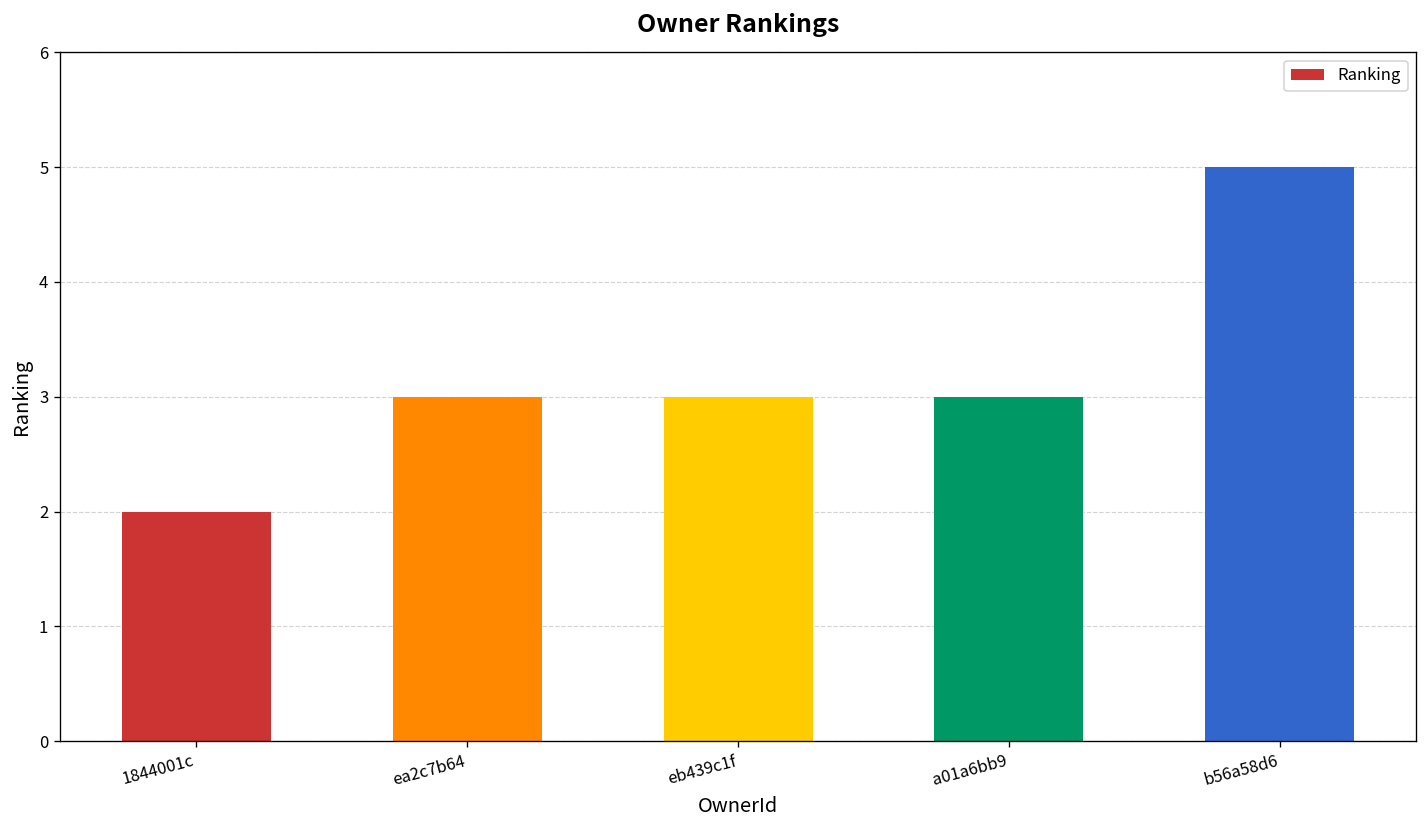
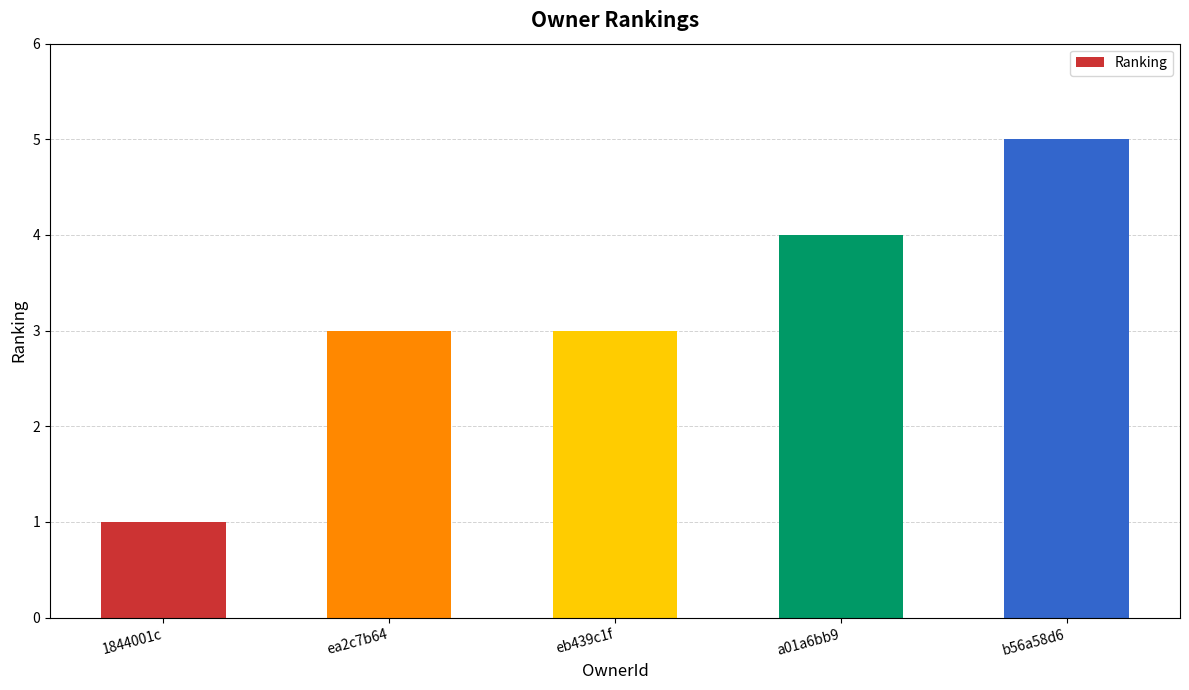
1844001c: 2 -> 1
a01a6bb9: 3 -> 4
